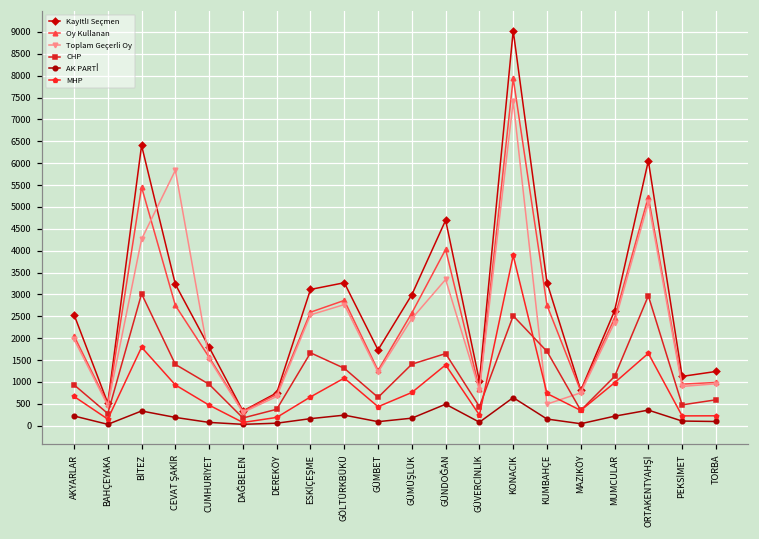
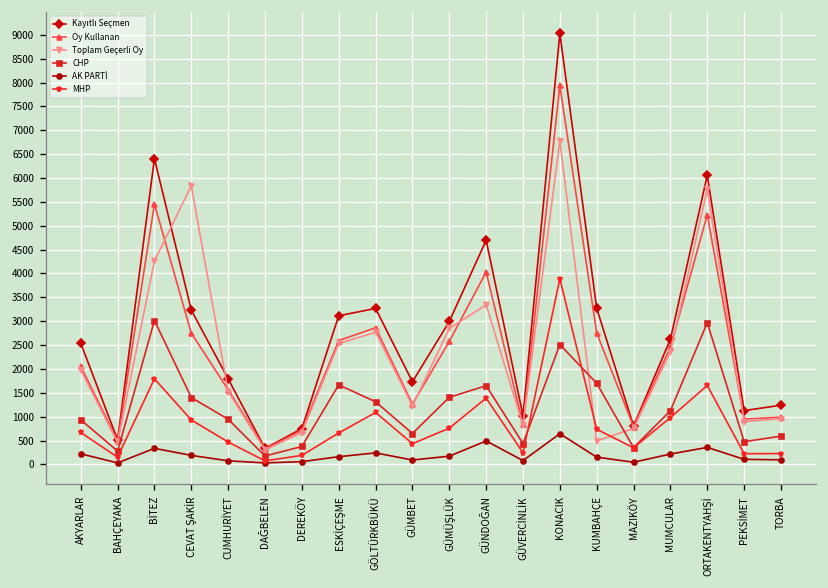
Toplam Geçerli Oy, GÜMÜŞLÜK: 2400 -> 2800
Toplam Geçerli Oy, KONACIK: 7400 -> 6800
Toplam Geçerli Oy, ORTAKENTYAHŞİ: 5100 -> 5800
